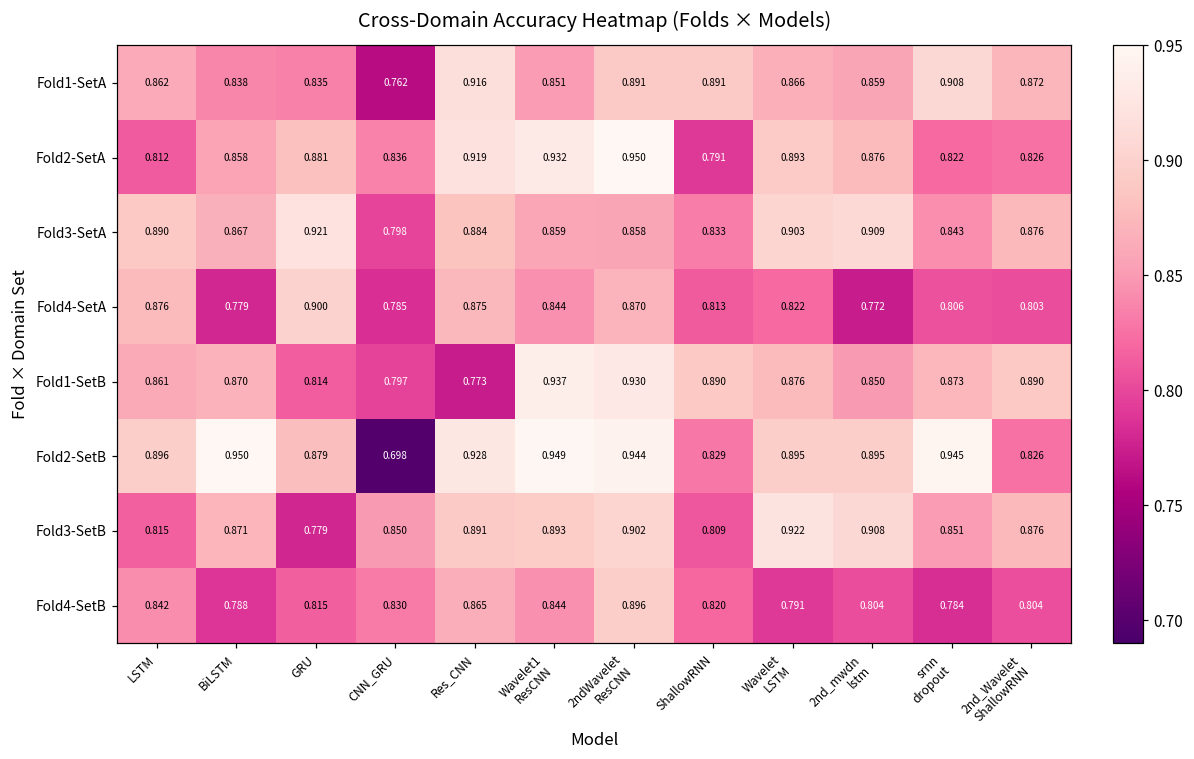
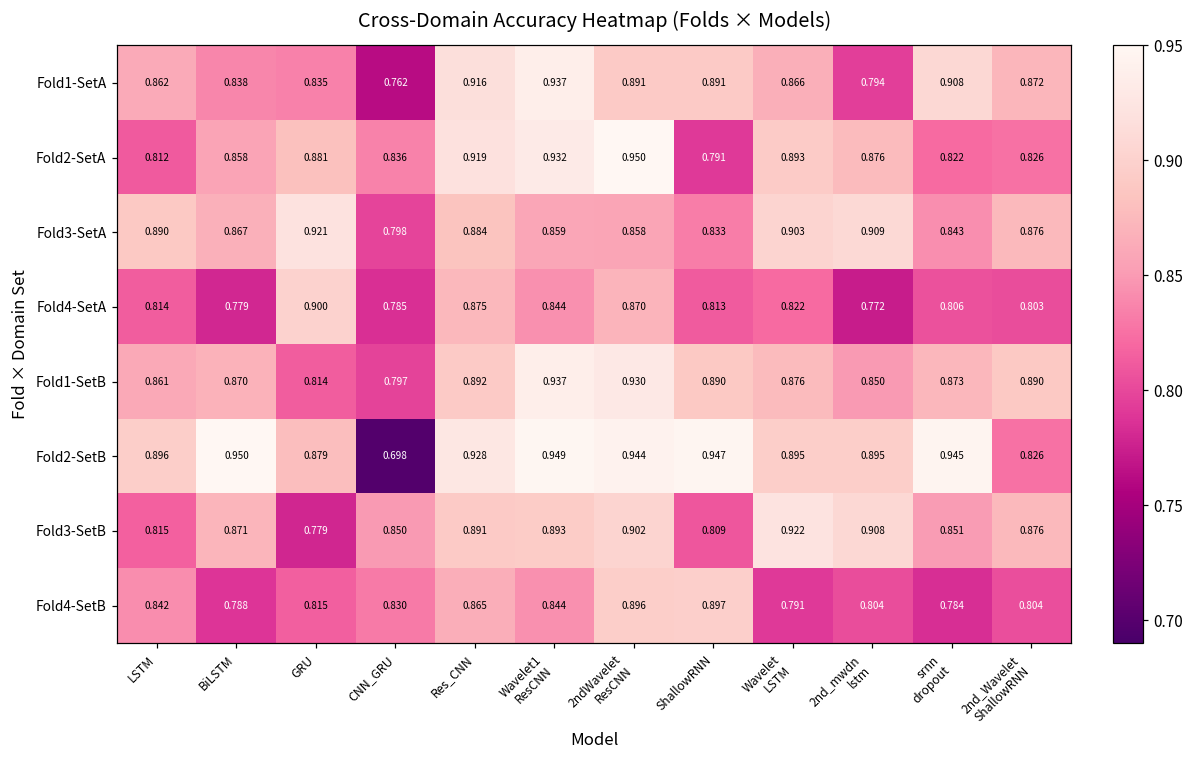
Fold1-SetA, Wavelet1 ResCNN: 0.851 -> 0.937
Fold1-SetA, 2nd_mwdn lstm: 0.859 -> 0.794
Fold4-SetA, LSTM: 0.876 -> 0.814
Fold1-SetB, Res_CNN: 0.773 -> 0.892
Fold2-SetB, ShallowRNN: 0.829 -> 0.947
Fold4-SetB, ShallowRNN: 0.820 -> 0.897
